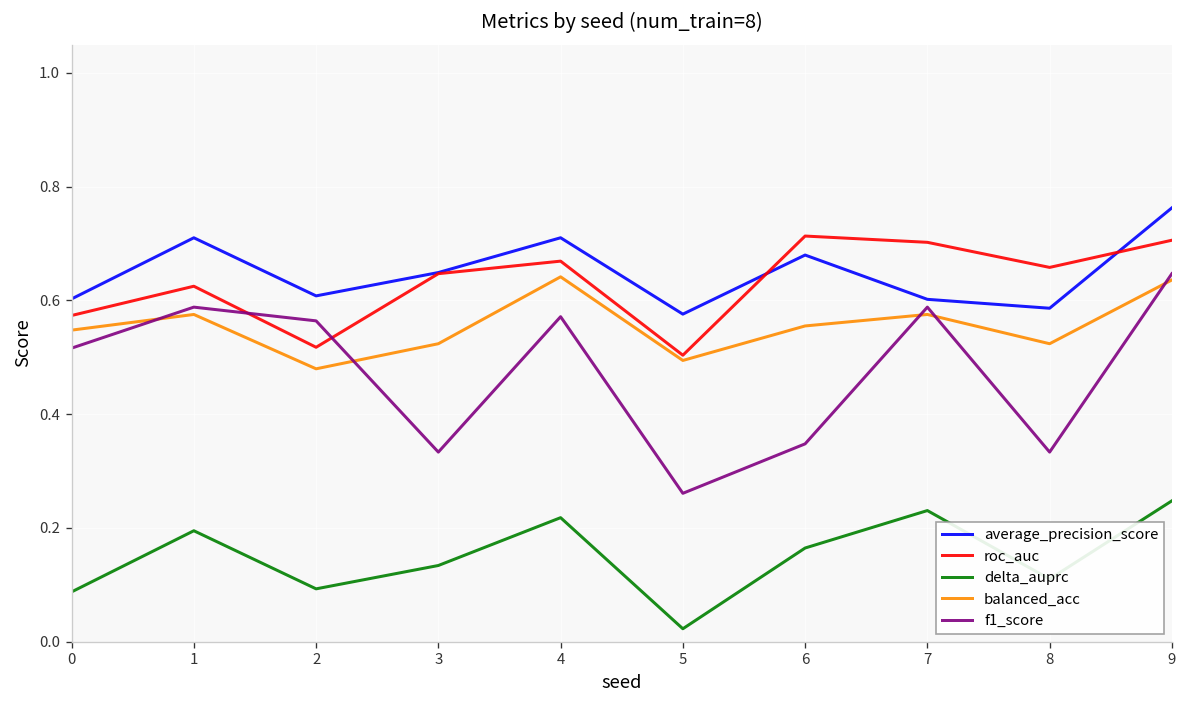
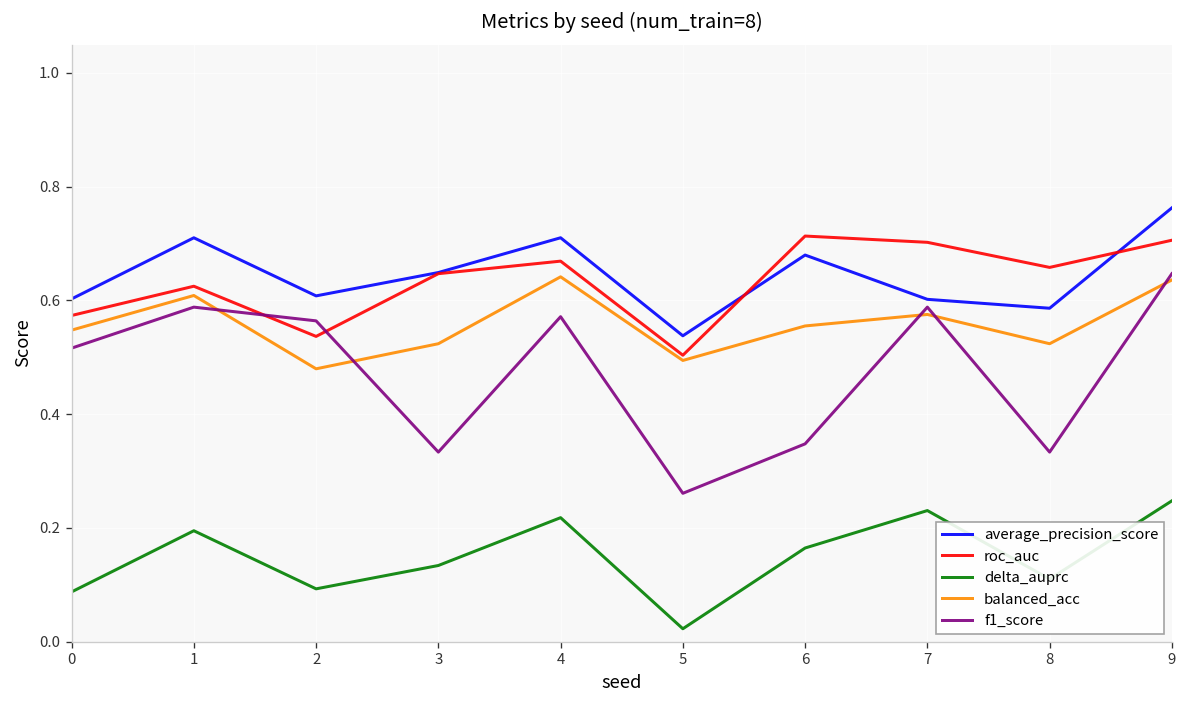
balanced_acc, 1: 0.58 -> 0.61
roc_auc, 2: 0.52 -> 0.54
average_precision_score, 5: 0.58 -> 0.54
